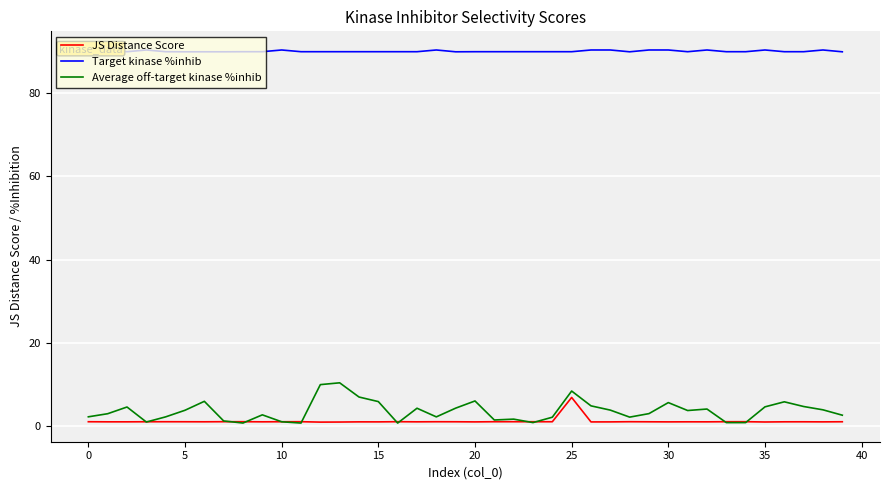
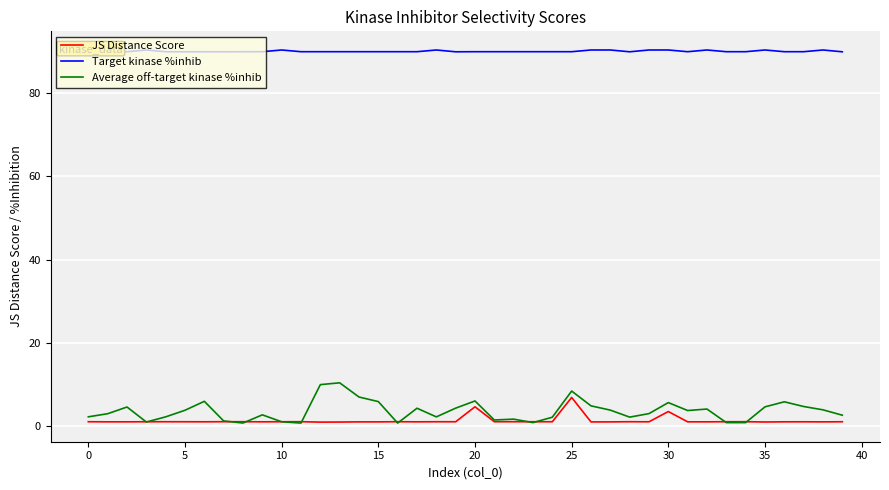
JS Distance Score, 20: 1 -> 5
JS Distance Score, 30: 1 -> 3
